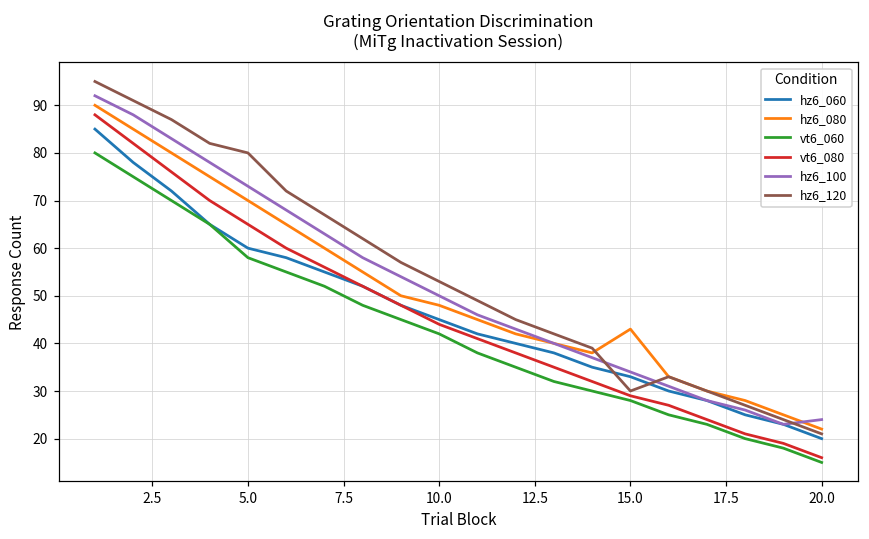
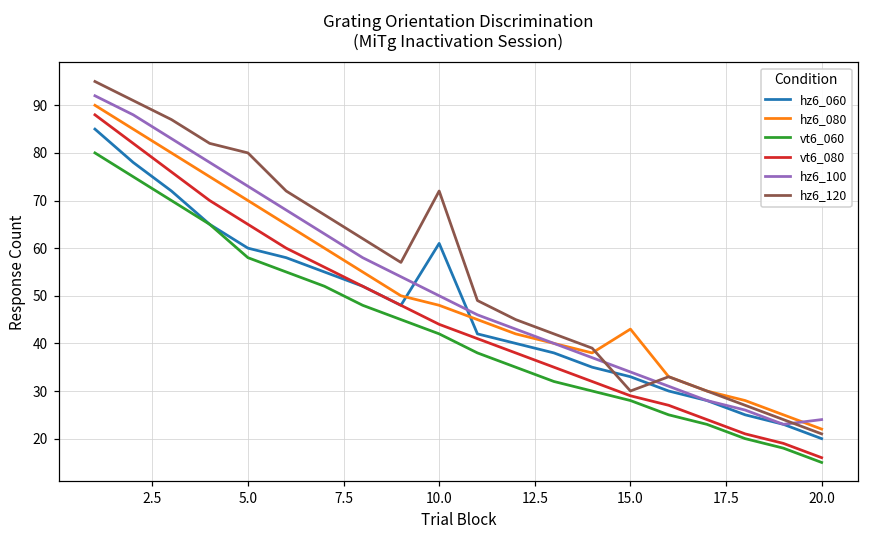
hz6_060, 10.0: 45 -> 61
hz6_120, 10.0: 53 -> 72
